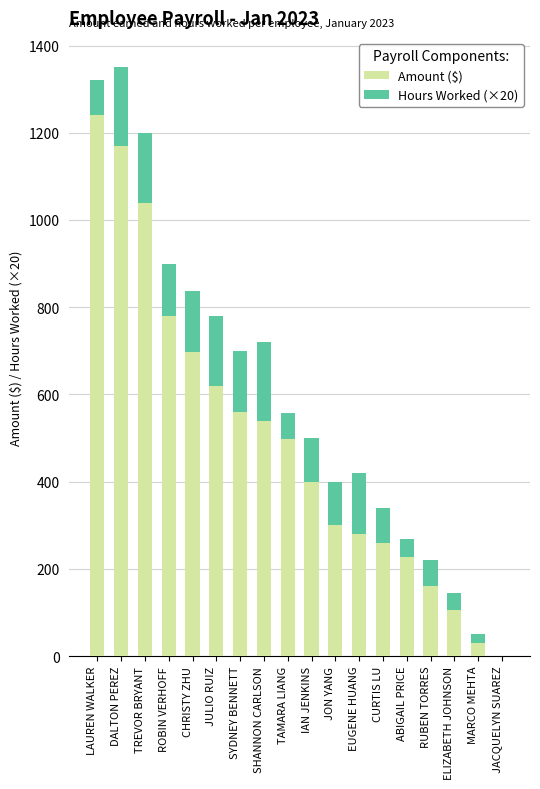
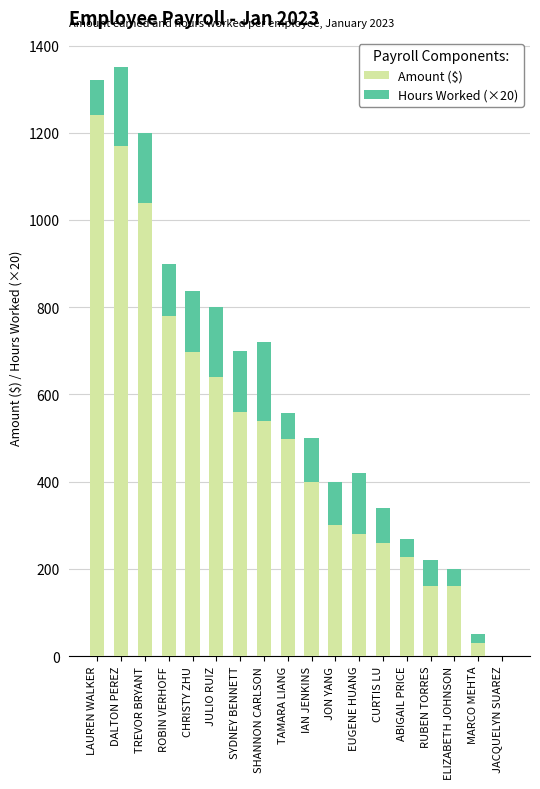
Amount ($), JULIO RUIZ: 620 -> 640
Amount ($), ELIZABETH JOHNSON: 110 -> 160
